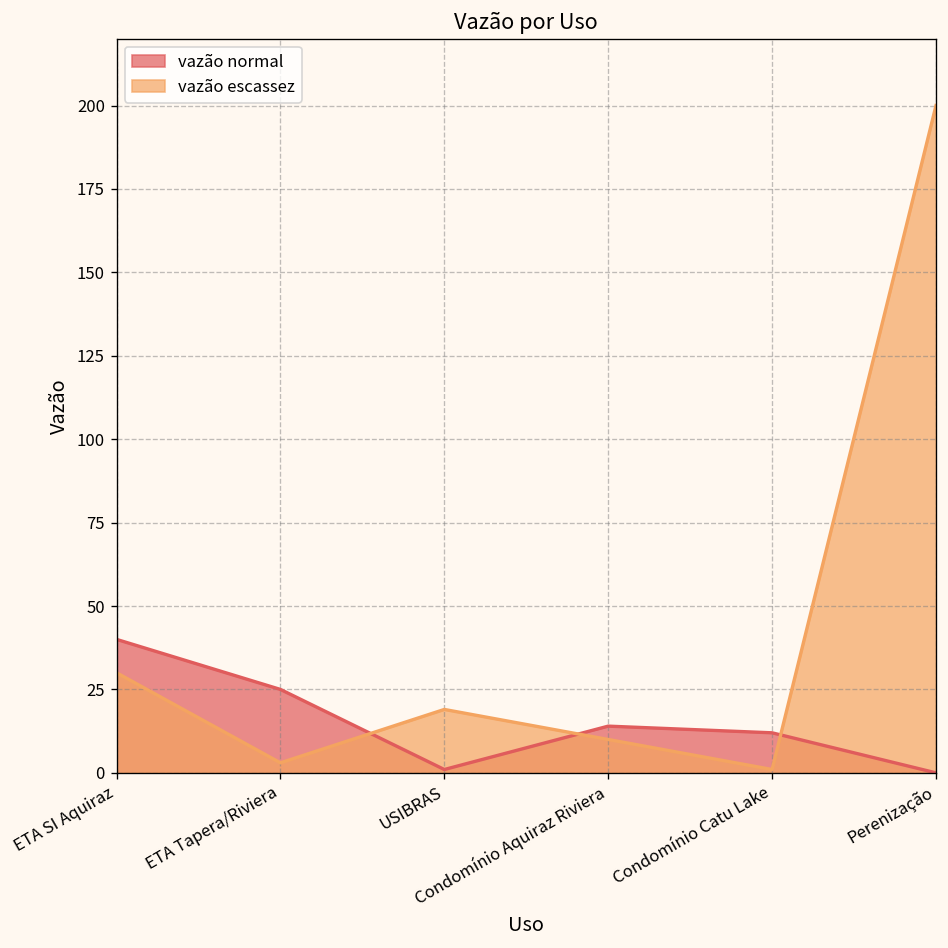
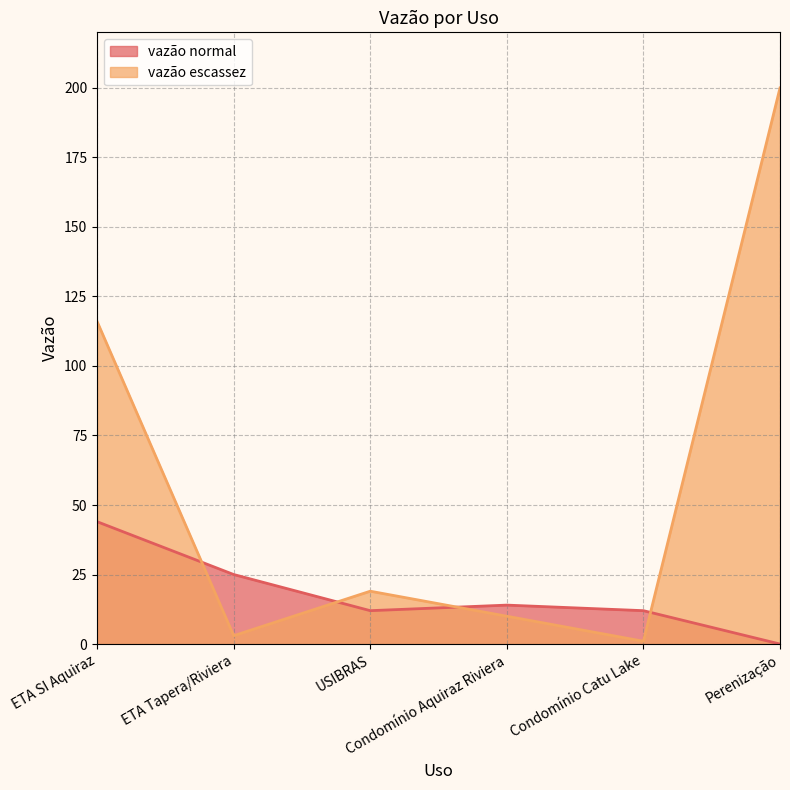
vazão normal, ETA SI Aquiraz: 40 -> 44
vazão escassez, ETA SI Aquiraz: 30 -> 116
vazão normal, USIBRAS: 1 -> 12
